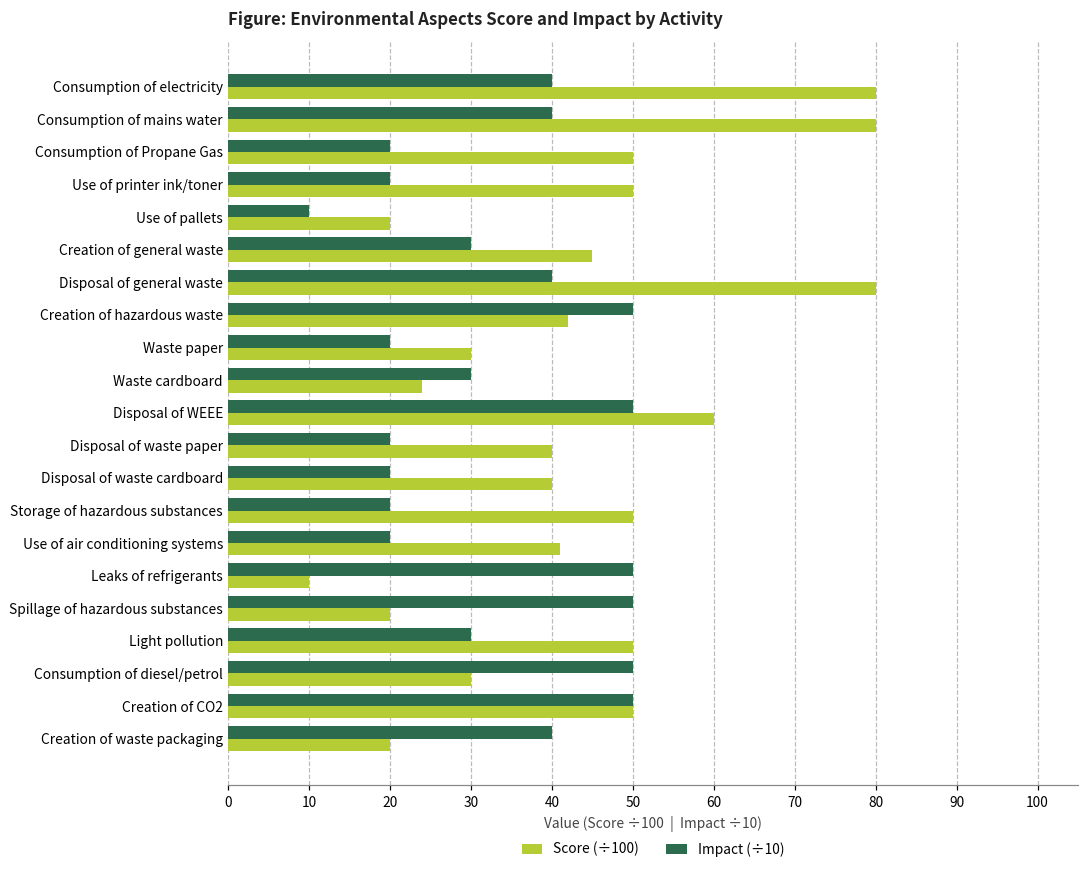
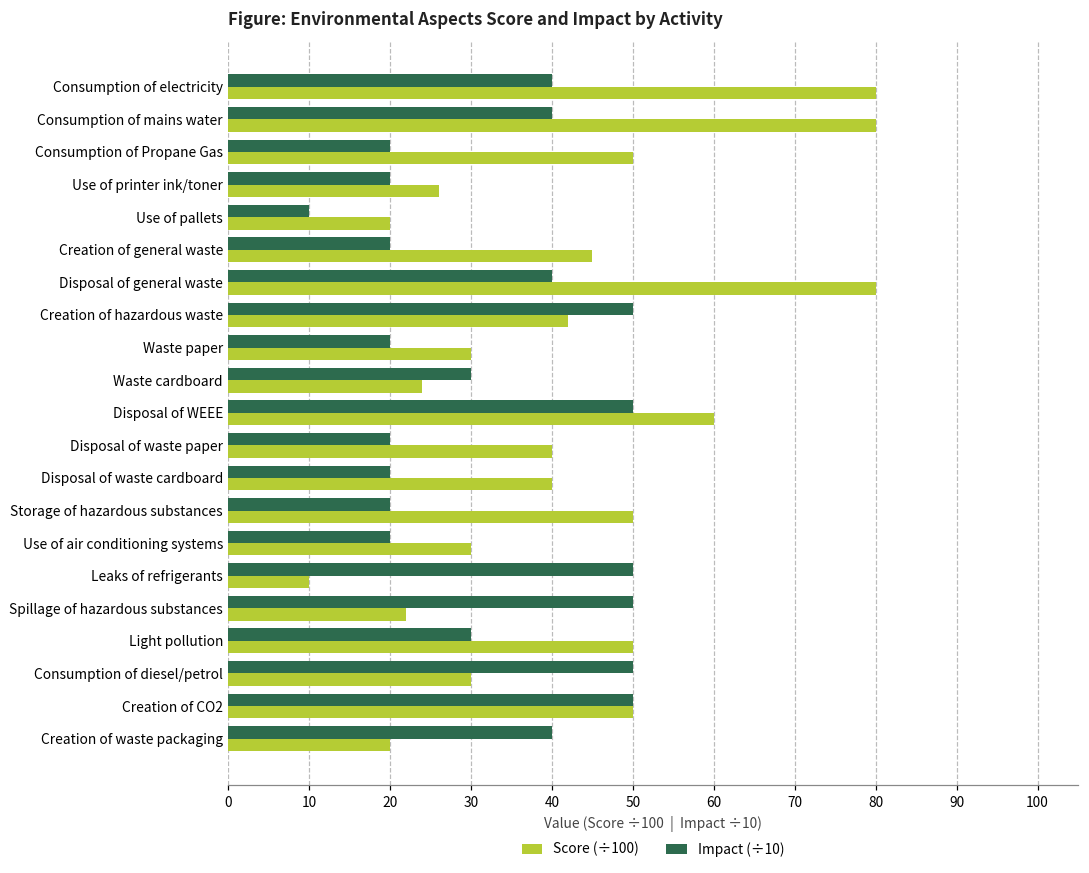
Score (÷100), Use of printer ink/toner: 50 -> 26
Impact (÷10), Creation of general waste: 30 -> 20
Score (÷100), Use of air conditioning systems: 41 -> 30
Score (÷100), Spillage of hazardous substances: 20 -> 22
